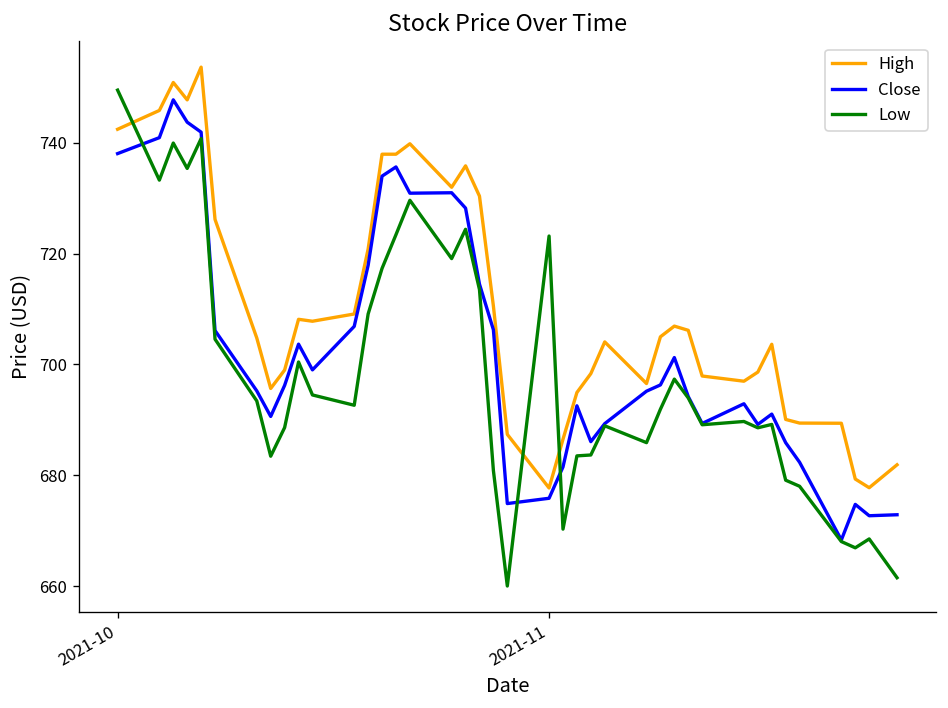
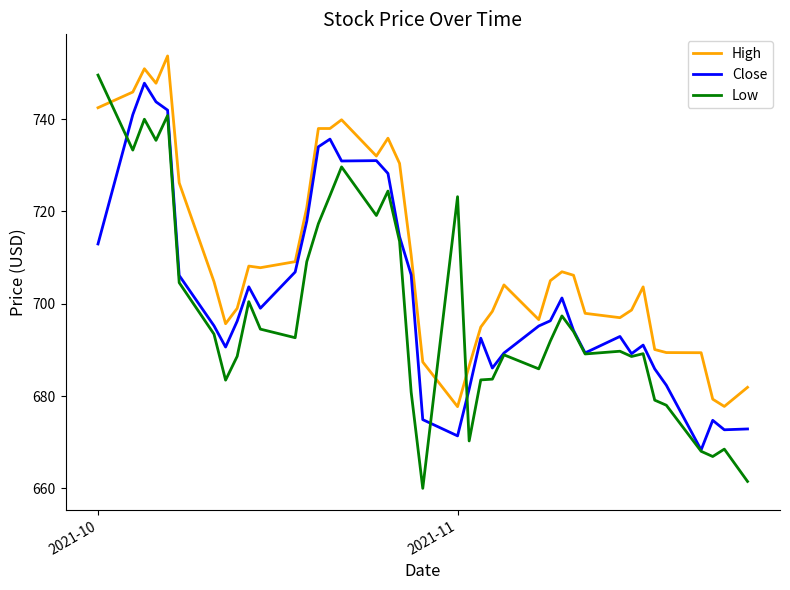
Close, 2021-10: 738 -> 713
Close, 2021-11: 676 -> 671
